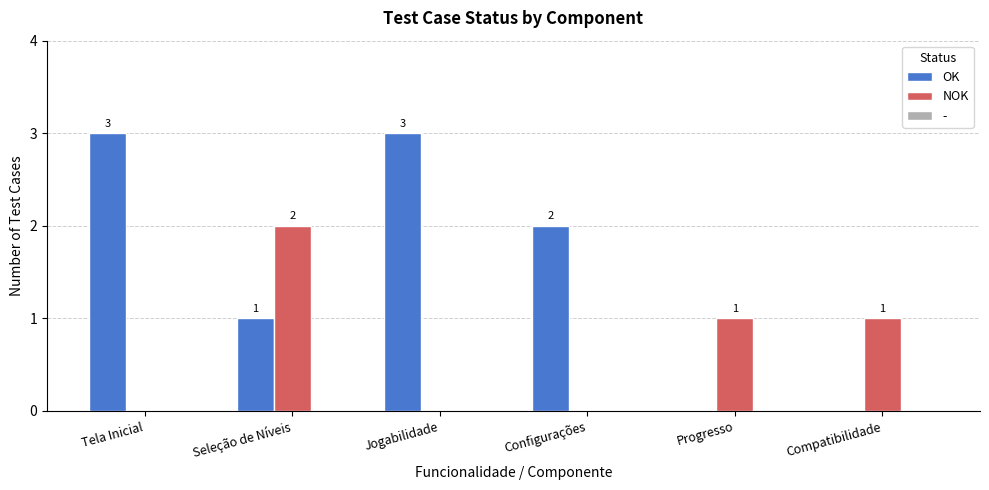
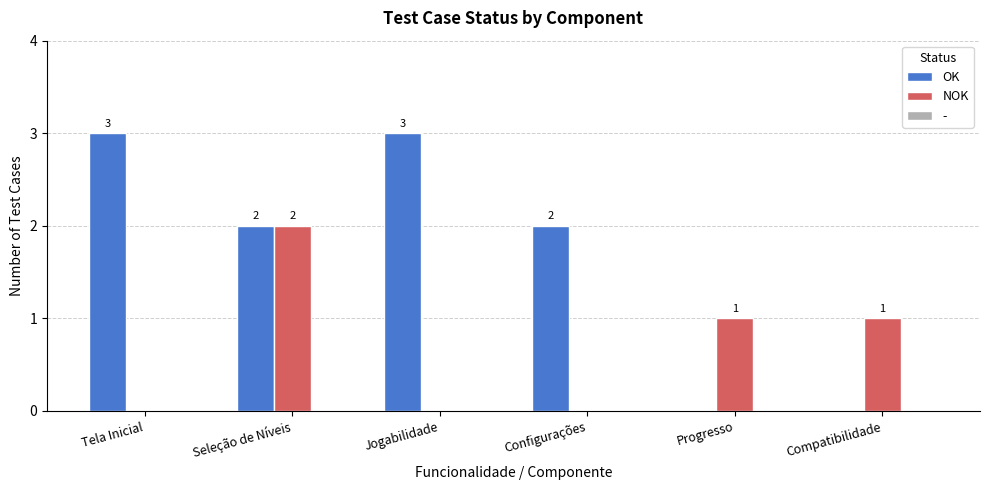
OK, Seleção de Níveis: 1 -> 2
